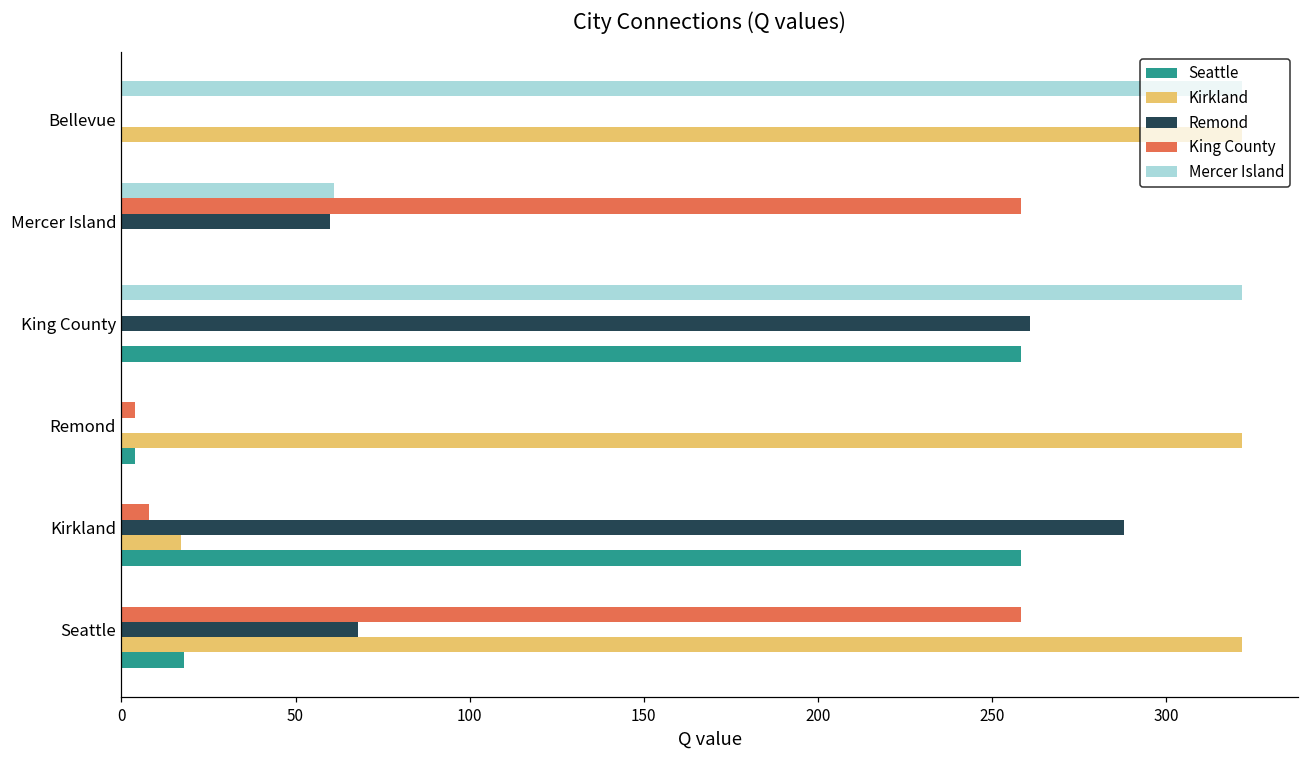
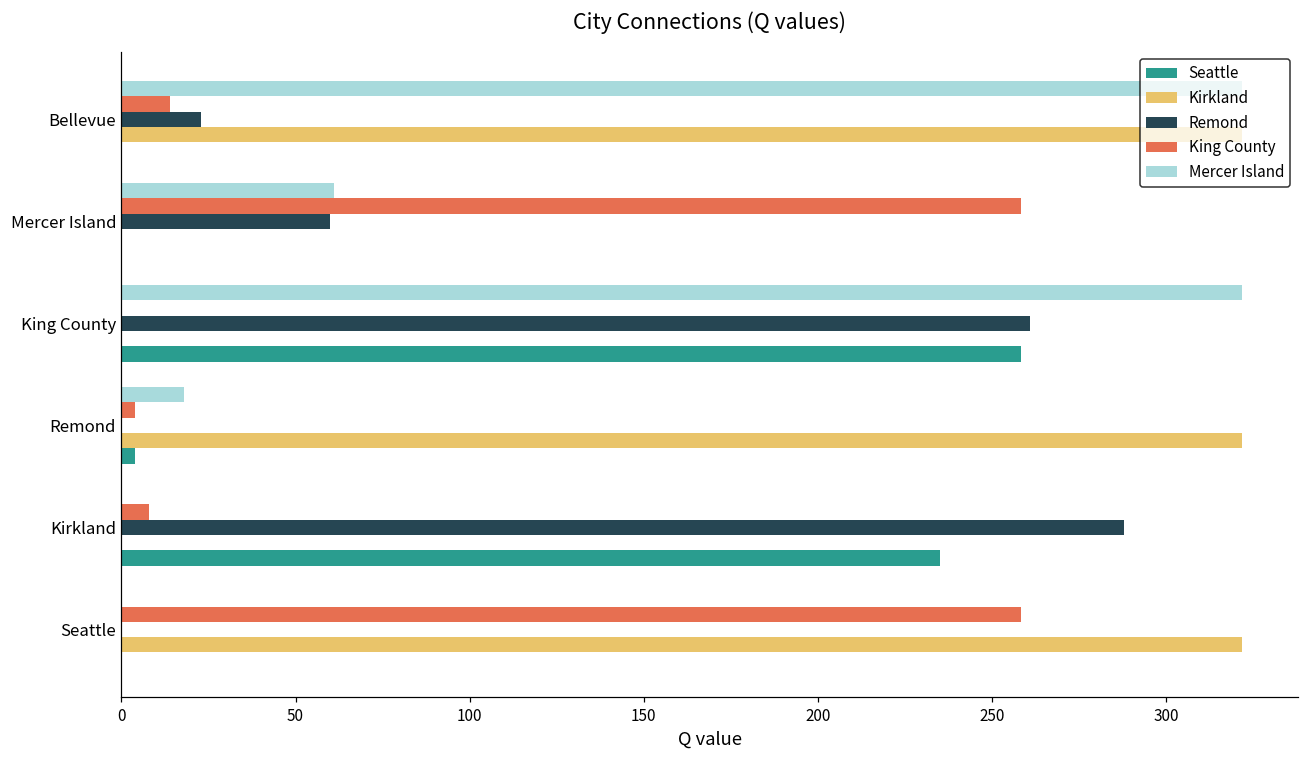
King County, Bellevue: 0 -> 14
Remond, Bellevue: 0 -> 23
Mercer Island, Remond: 0 -> 18
Kirkland, Kirkland: 17 -> 0
Seattle, Kirkland: 258 -> 235
Remond, Seattle: 68 -> 0
Seattle, Seattle: 18 -> 0
